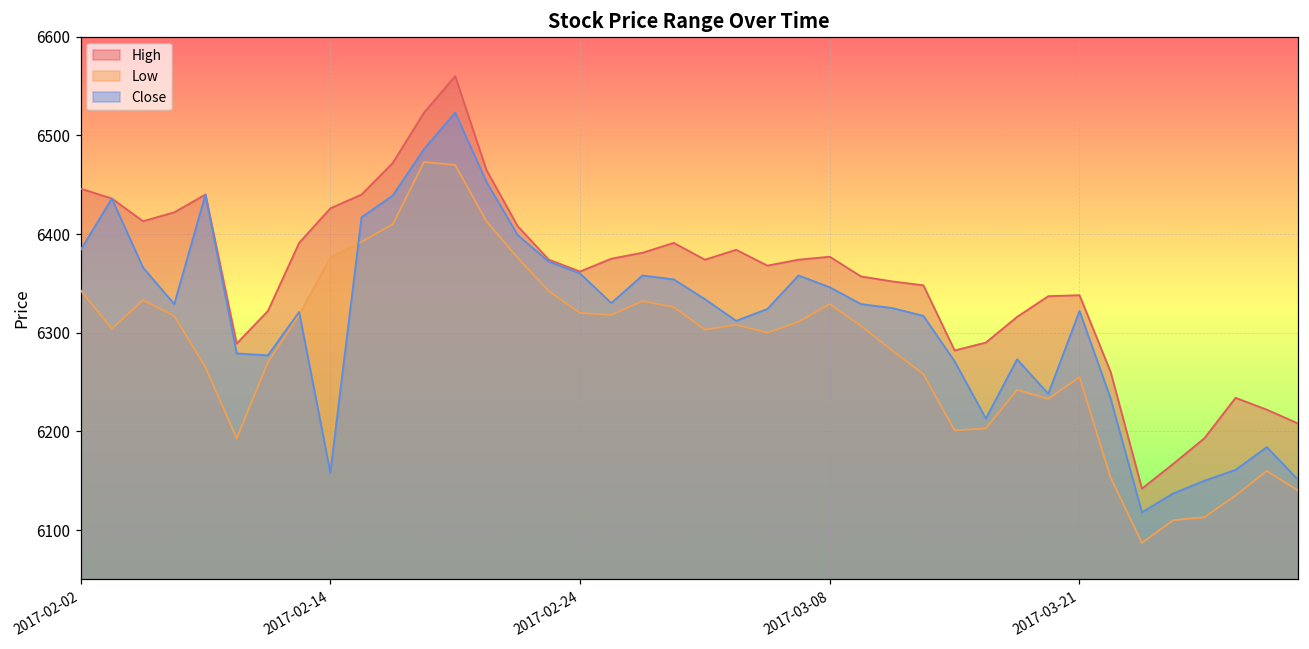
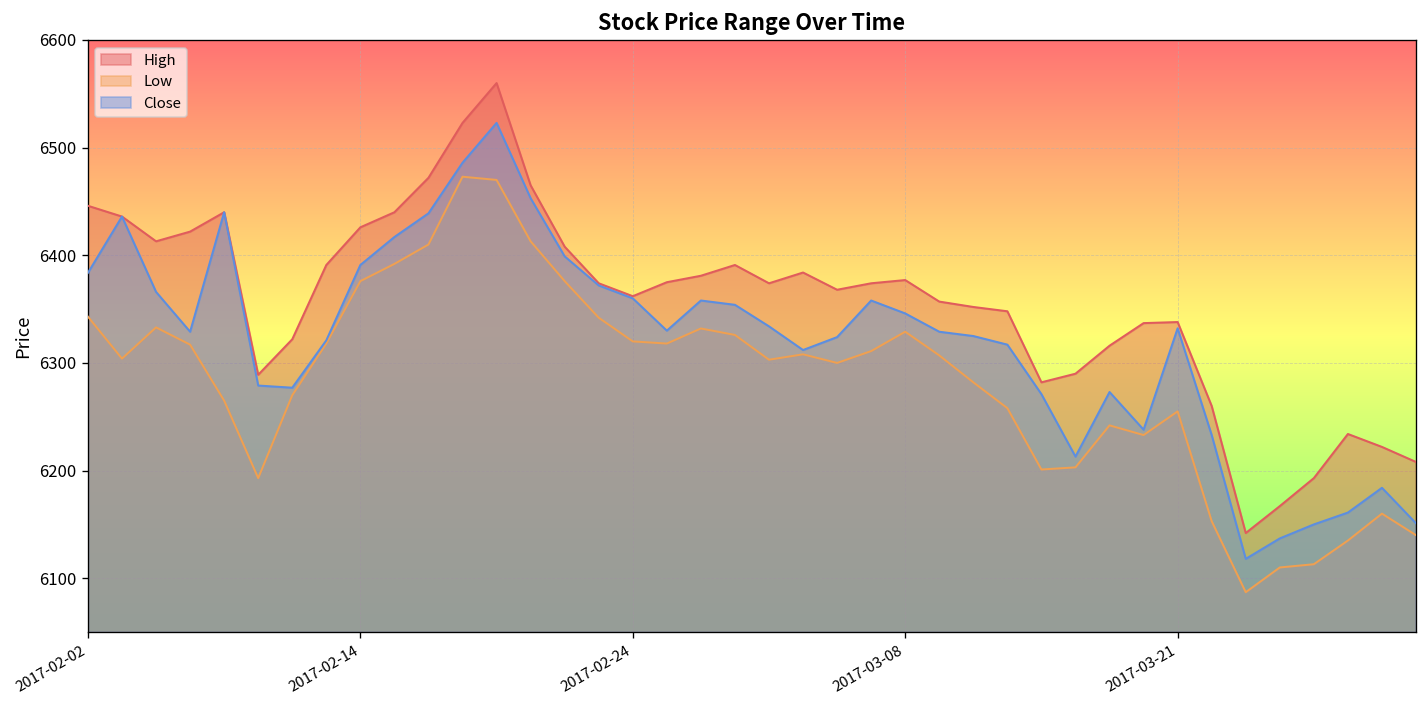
Close, 2017-02-14: 6160 -> 6390
Close, 2017-03-21: 6320 -> 6330
